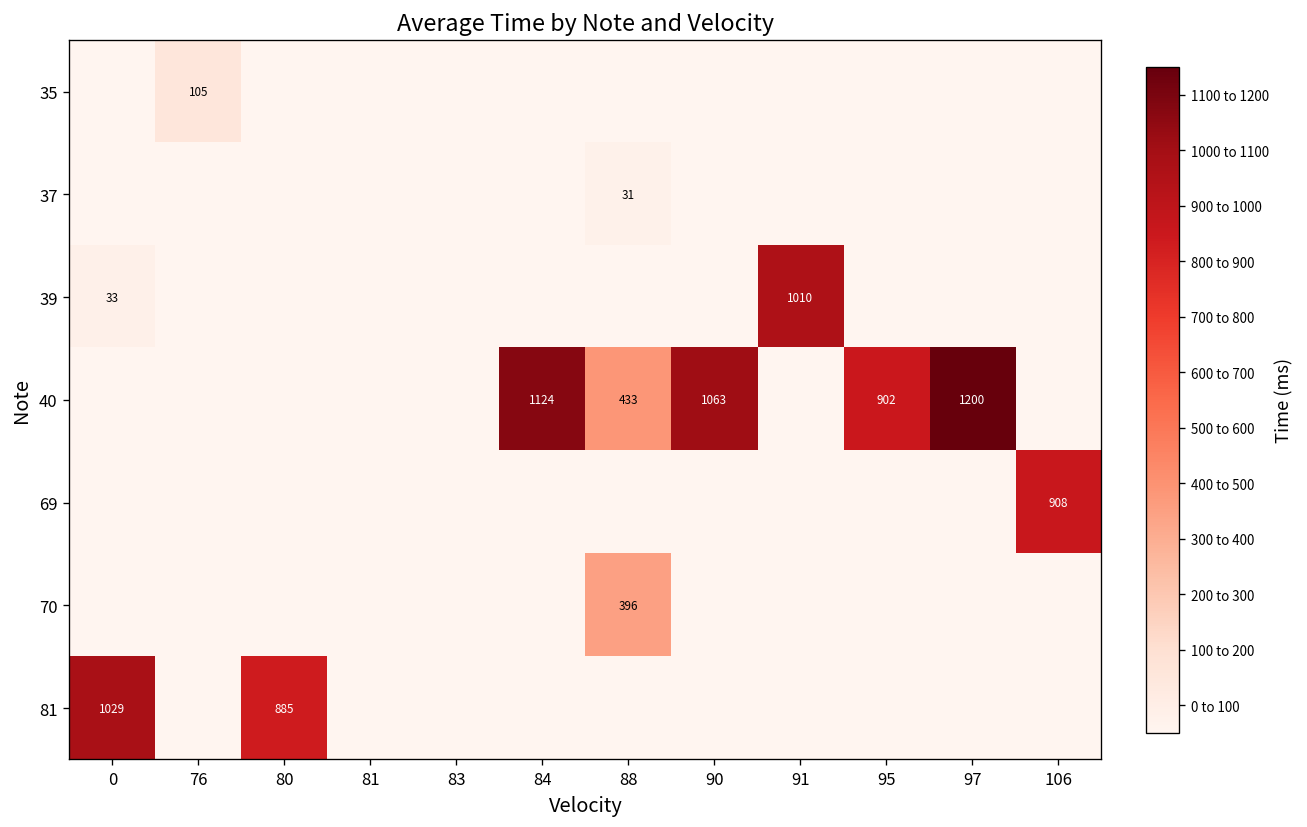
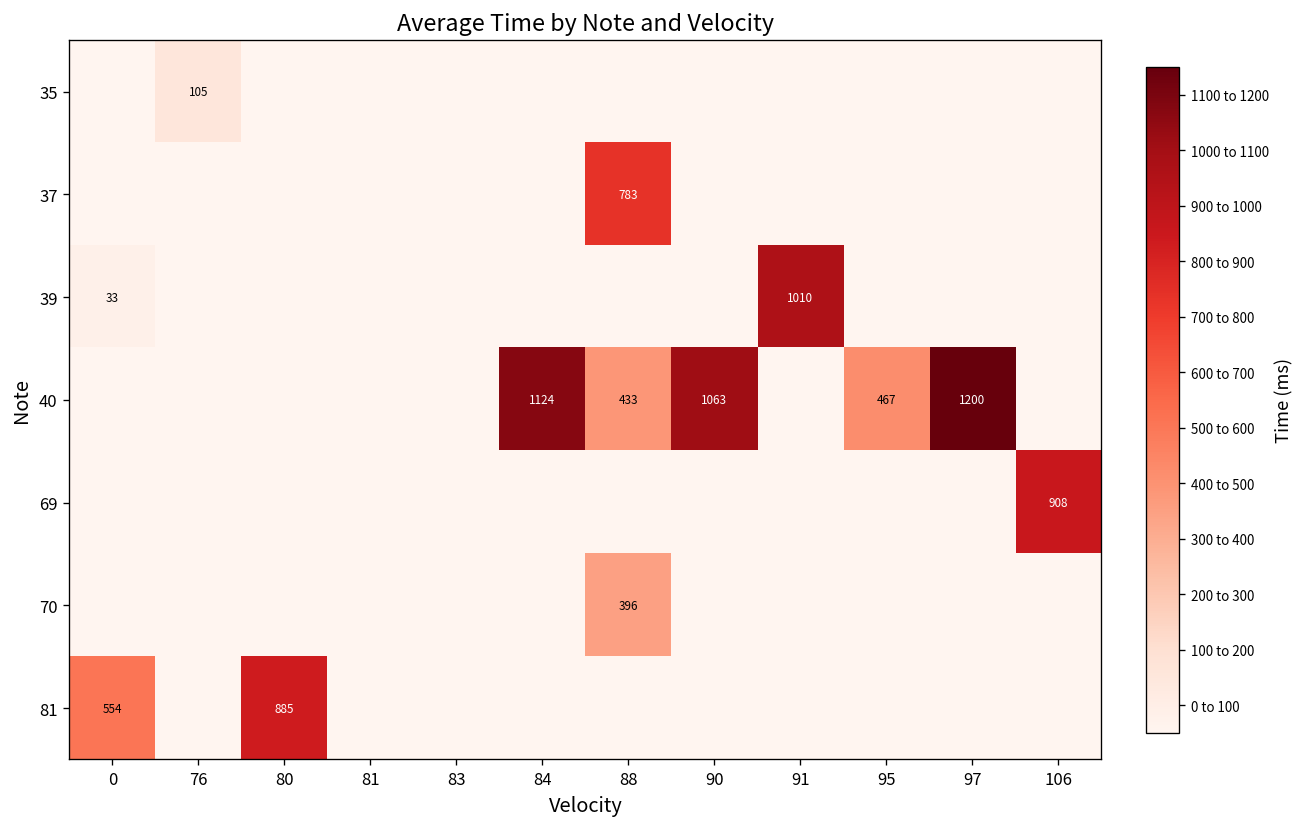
37, 88: 31 -> 783
40, 95: 902 -> 467
81, 0: 1029 -> 554
